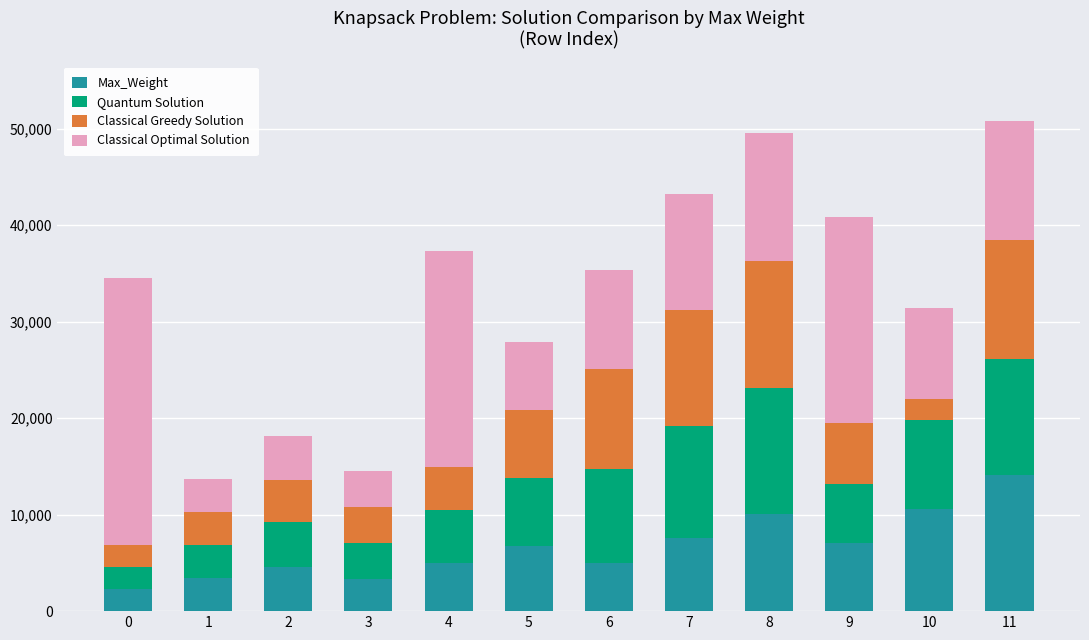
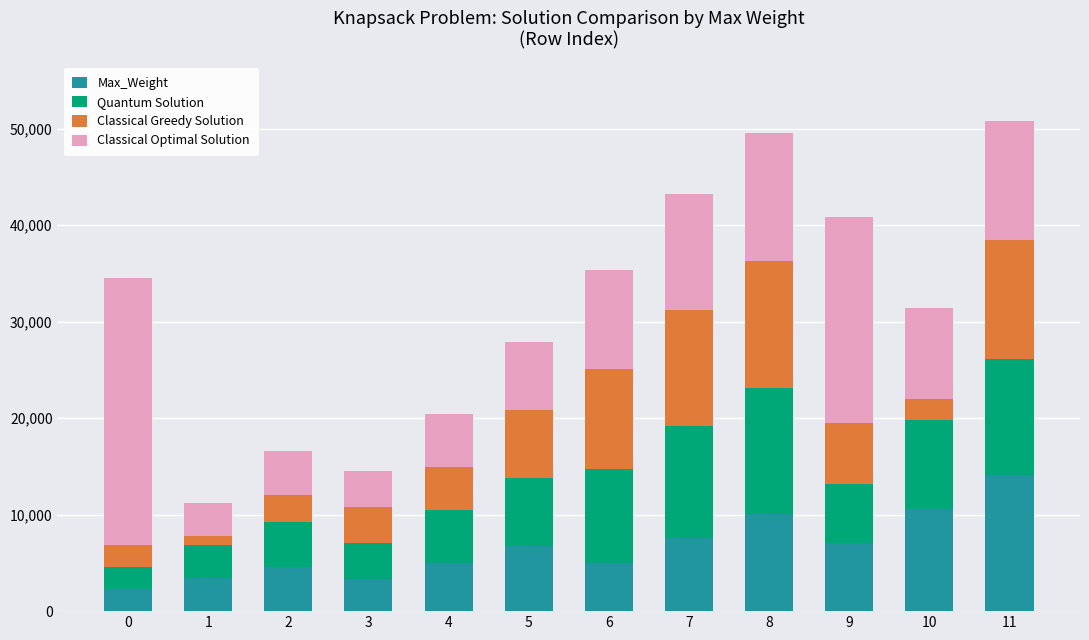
Classical Greedy Solution, 1: 3,000 -> 1,000
Classical Greedy Solution, 2: 4,000 -> 3,000
Classical Optimal Solution, 4: 22,000 -> 5,000
